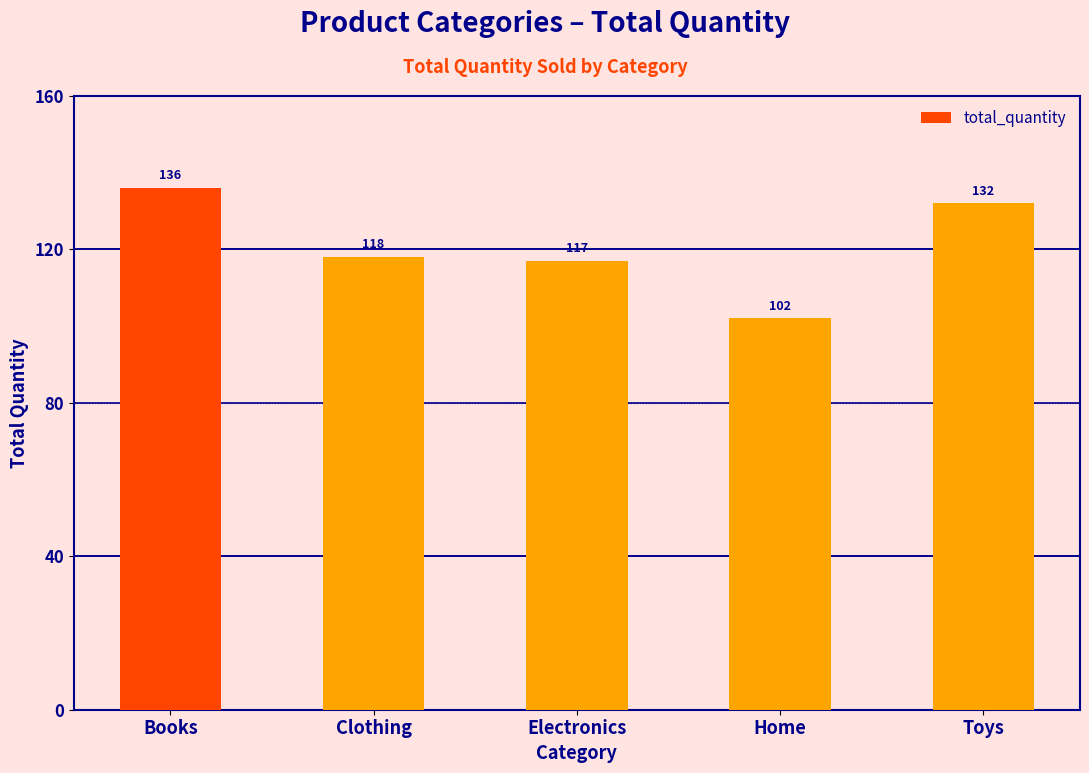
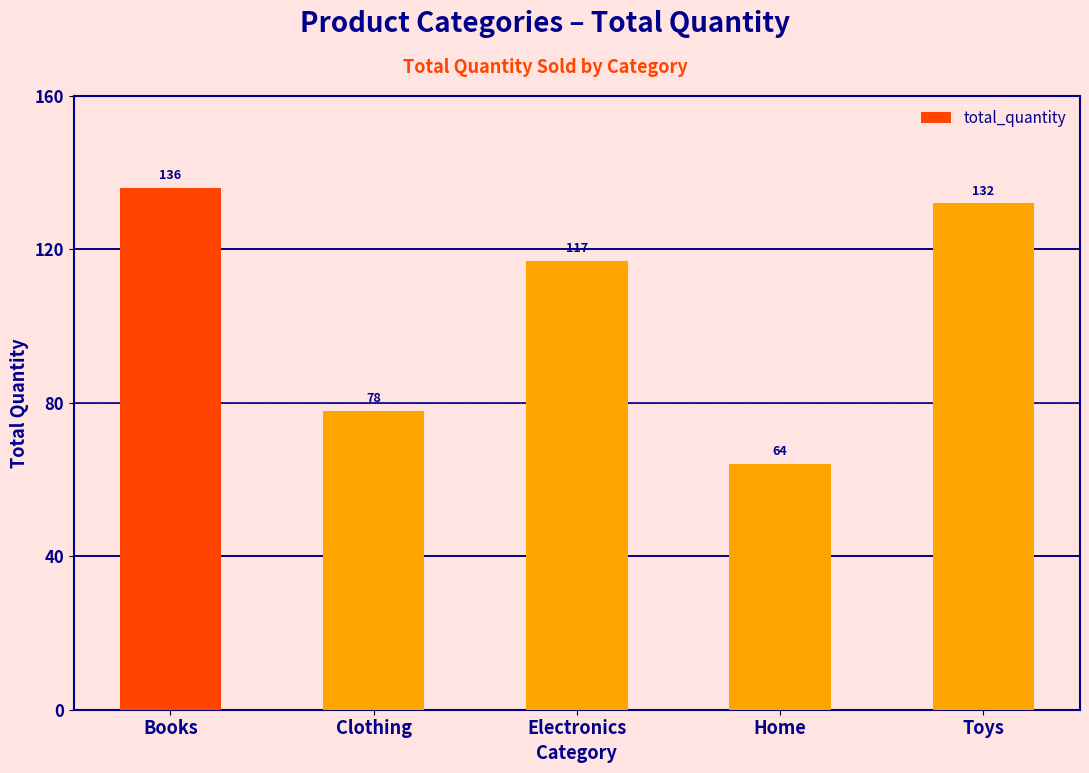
Clothing: 118 -> 78
Home: 102 -> 64
